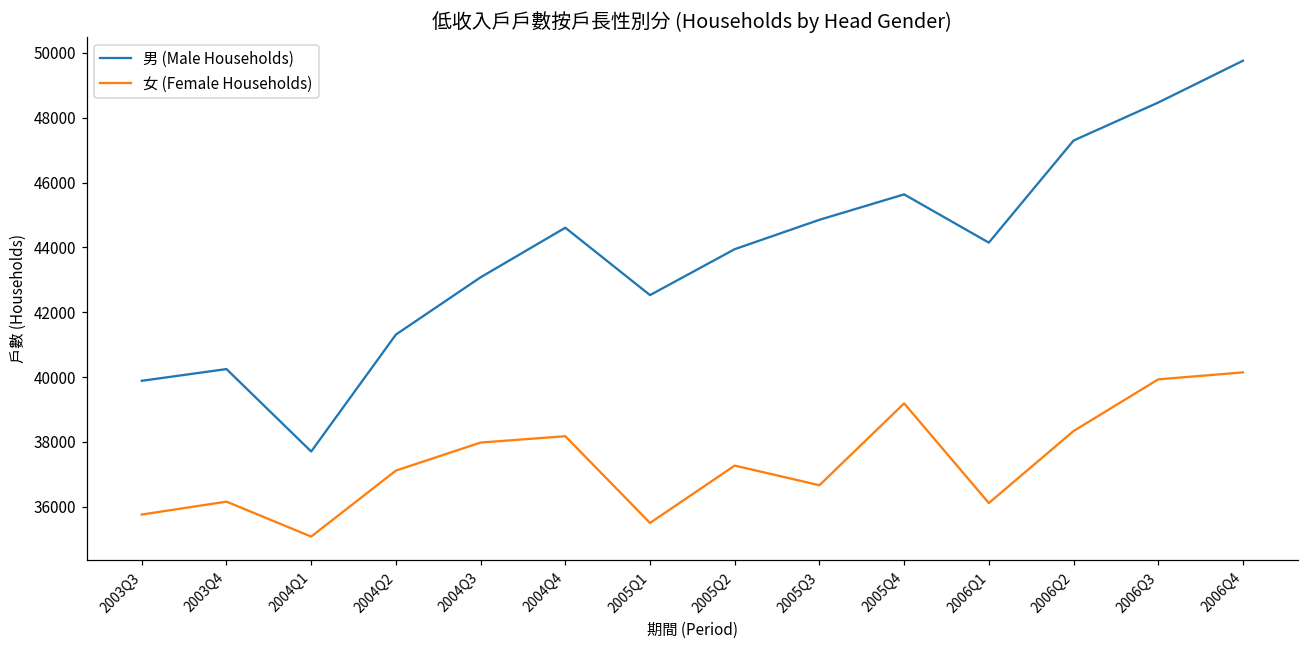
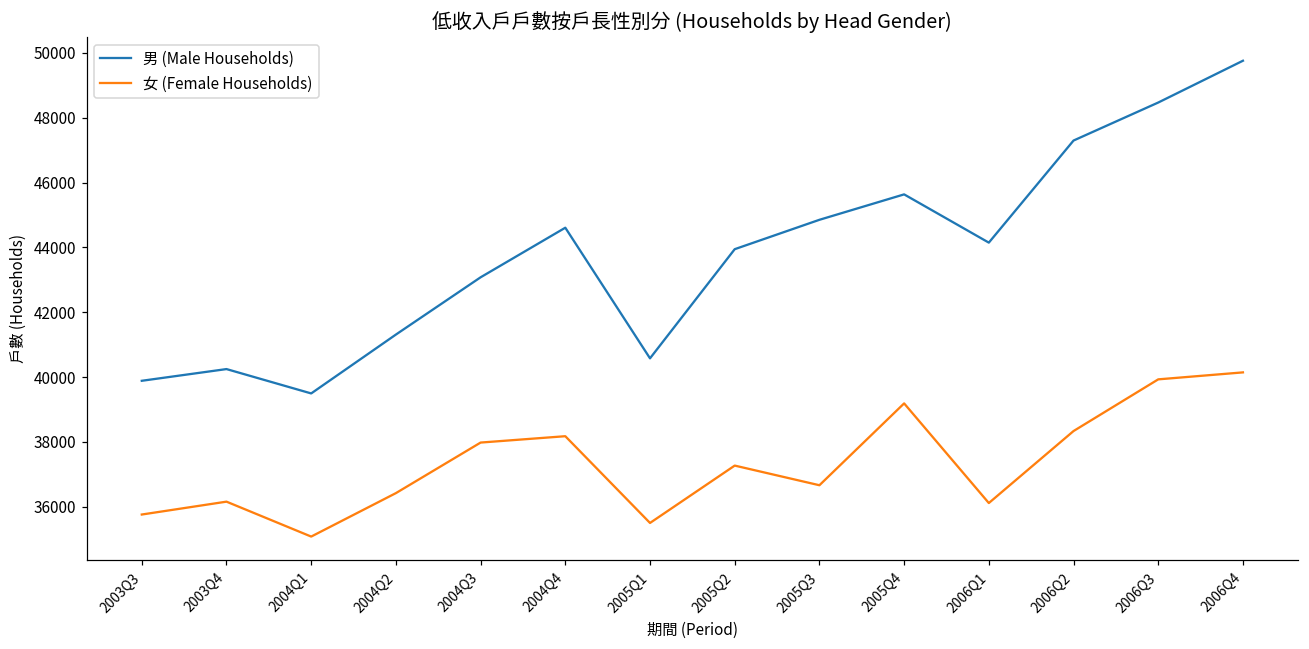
男 (Male Households), 2004Q1: 37700 -> 39500
女 (Female Households), 2004Q2: 37100 -> 36400
男 (Male Households), 2005Q1: 42500 -> 40600
